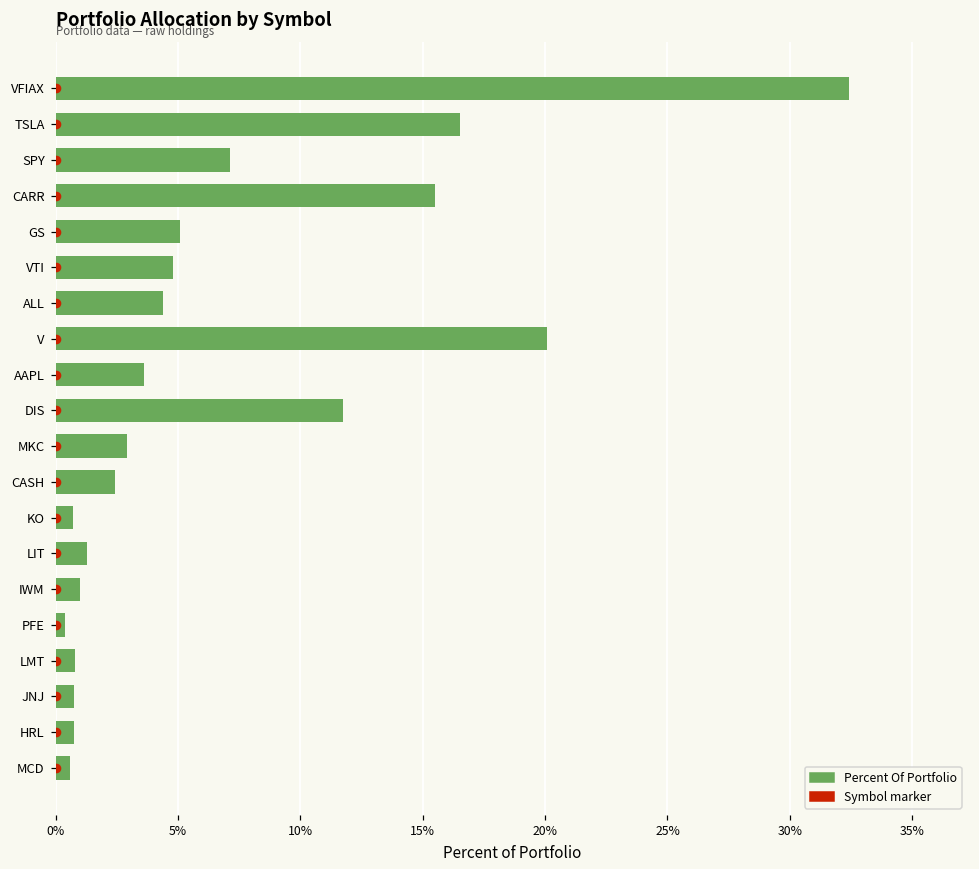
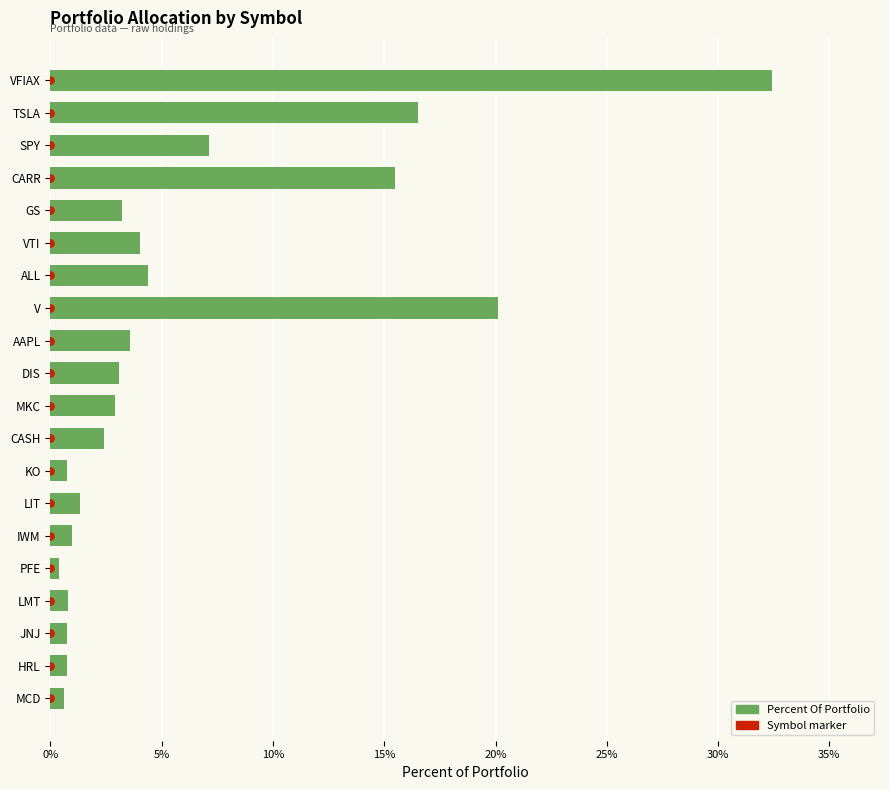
Percent Of Portfolio, GS: 5.1% -> 3.2%
Percent Of Portfolio, VTI: 4.8% -> 4.0%
Percent Of Portfolio, DIS: 11.7% -> 3.1%
